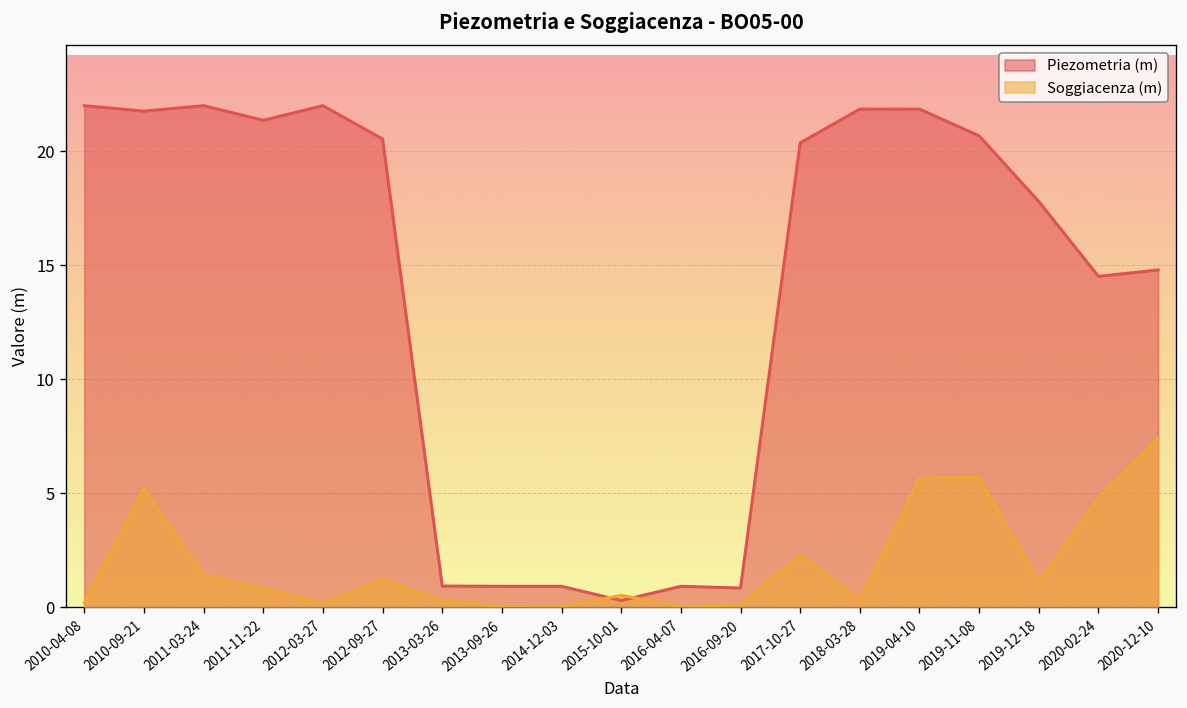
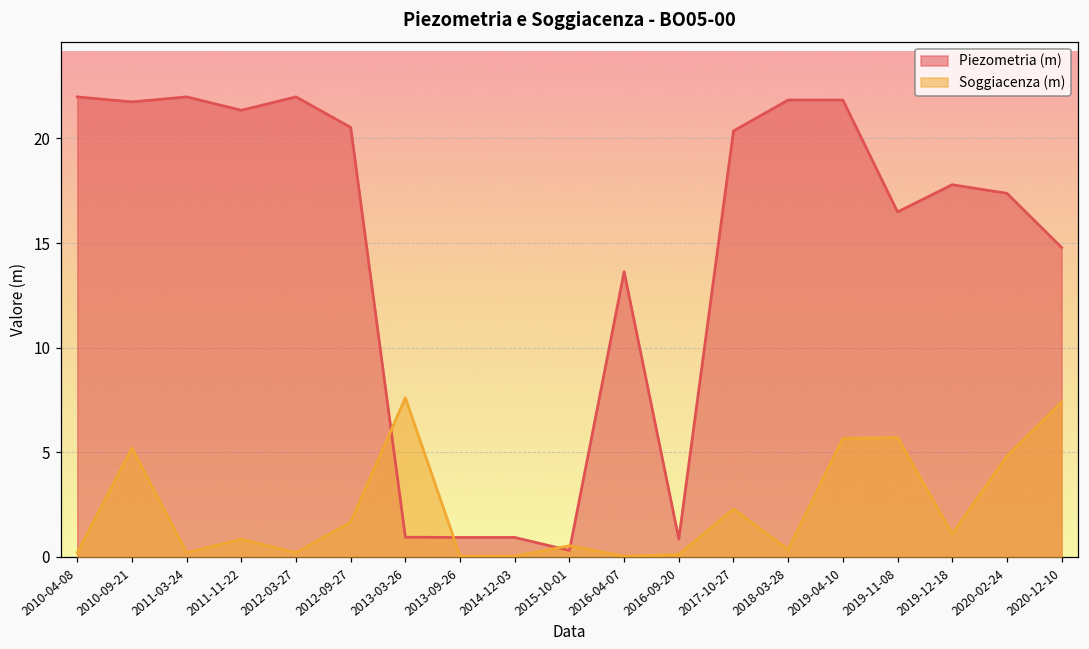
Soggiacenza (m), 2011-03-24: 1.4 -> 0.2
Soggiacenza (m), 2012-09-27: 1.2 -> 1.7
Soggiacenza (m), 2013-03-26: 0.3 -> 7.6
Piezometria (m), 2016-04-07: 0.9 -> 13.6
Piezometria (m), 2019-11-08: 20.7 -> 16.5
Piezometria (m), 2020-02-24: 14.5 -> 17.4
